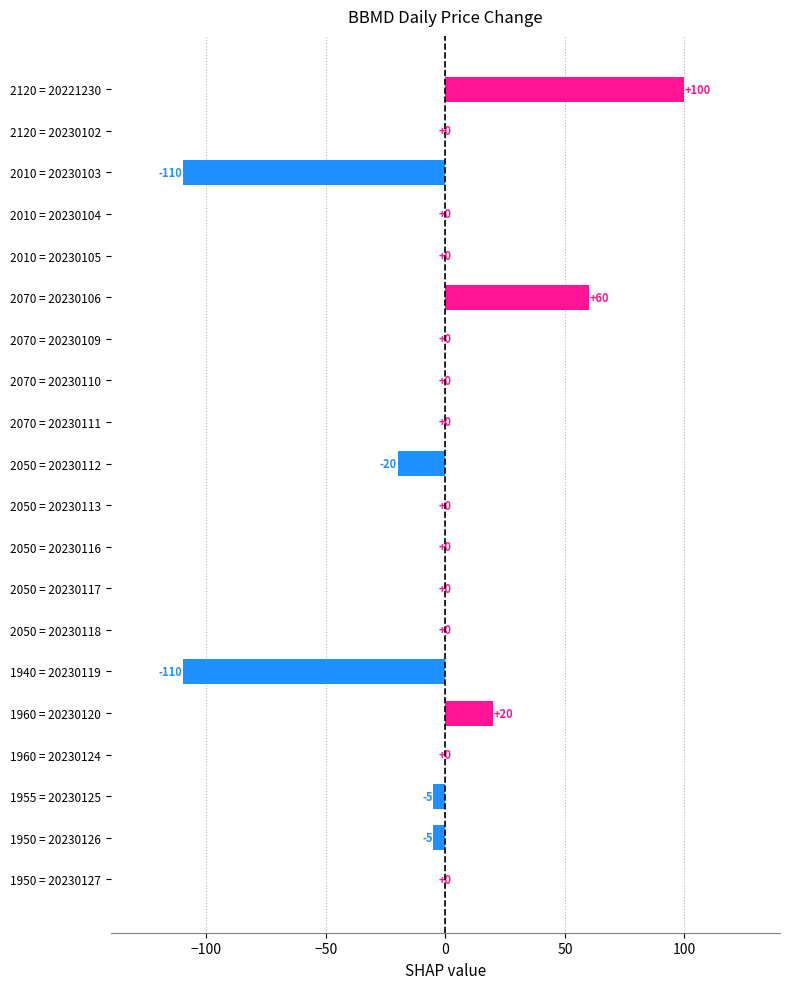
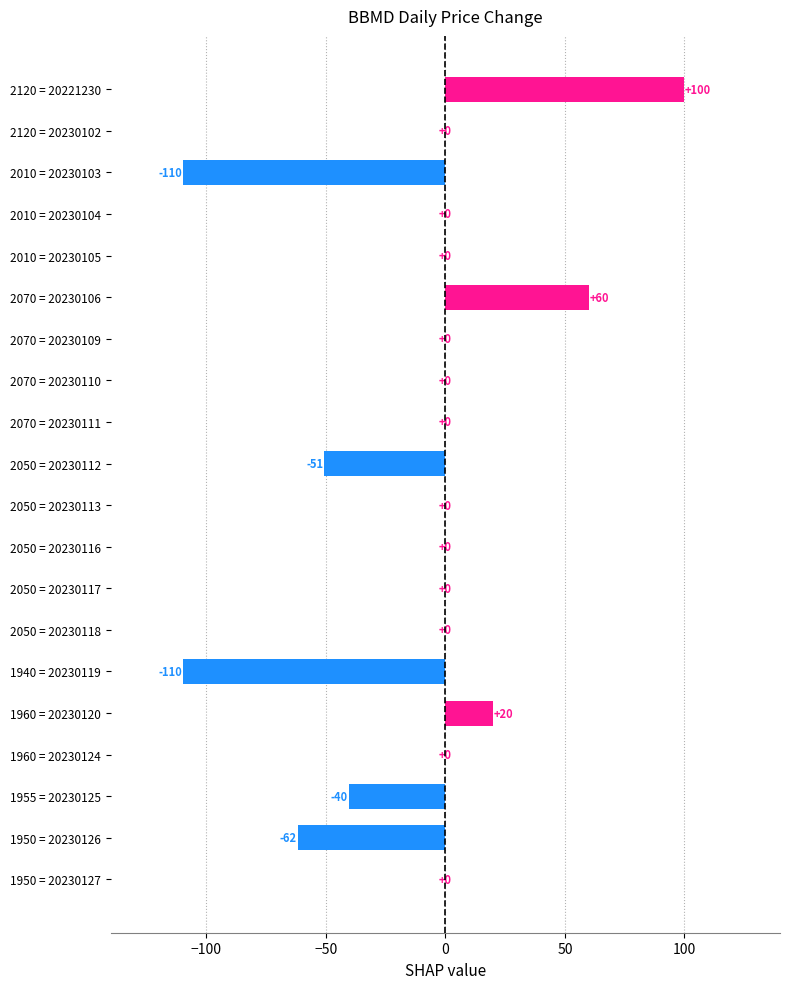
2050 = 20230112: -20 -> -51
1955 = 20230125: -5 -> -40
1950 = 20230126: -5 -> -62
